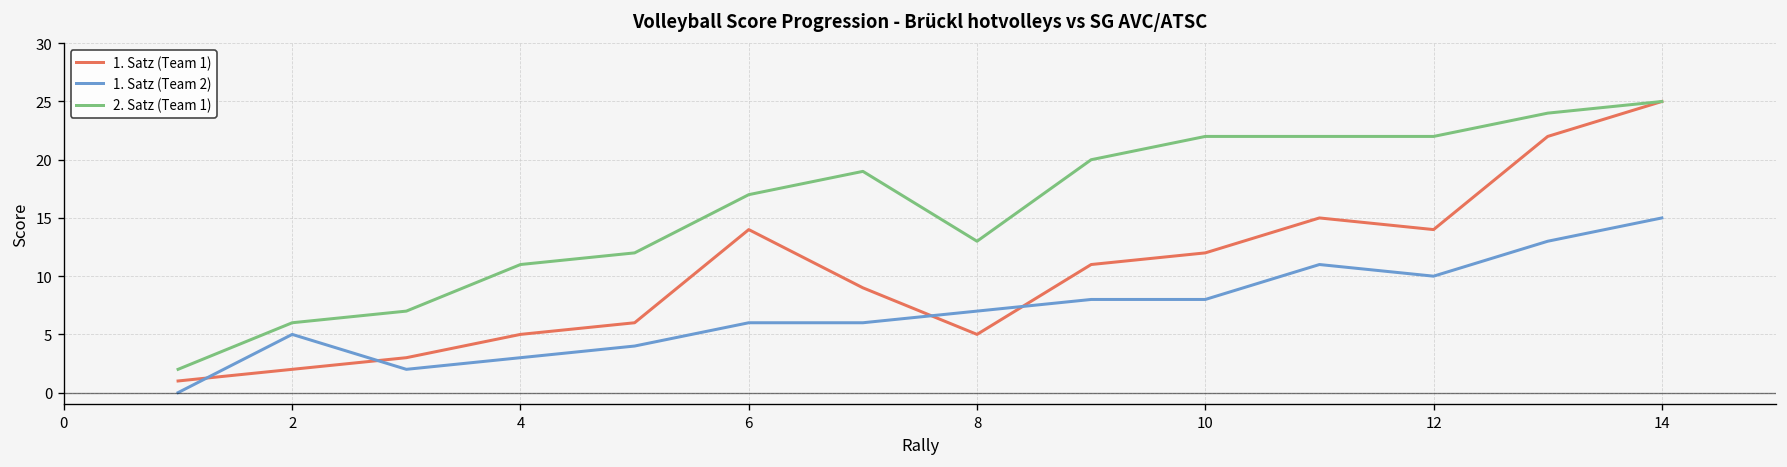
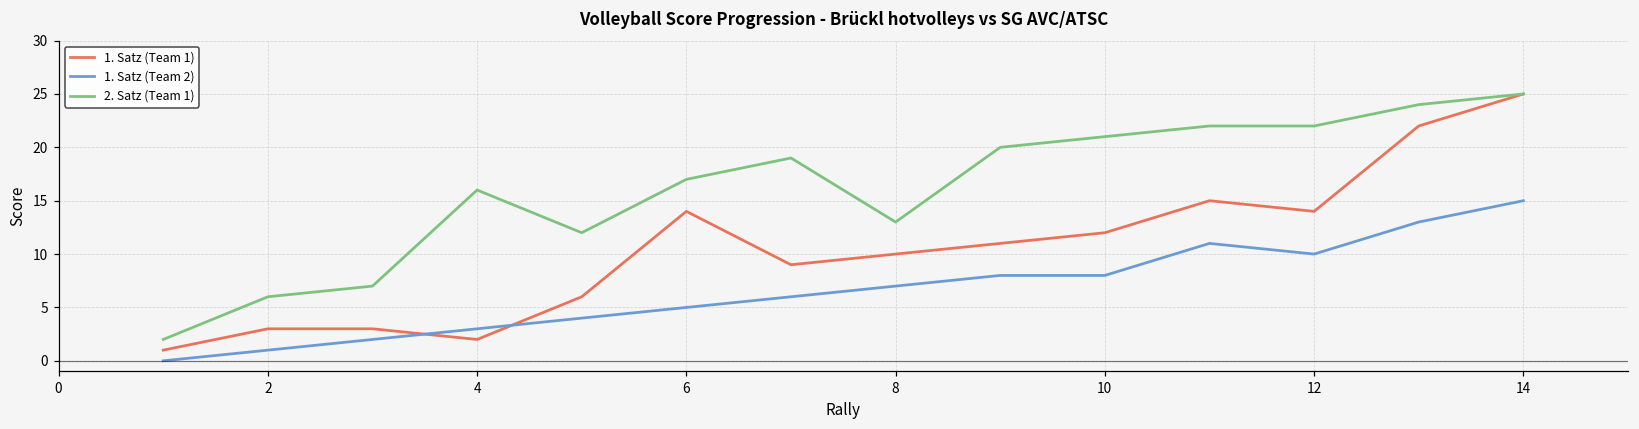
1. Satz (Team 1), 2: 2 -> 3
1. Satz (Team 2), 2: 5 -> 1
1. Satz (Team 1), 4: 5 -> 2
2. Satz (Team 1), 4: 11 -> 16
1. Satz (Team 2), 6: 6 -> 5
1. Satz (Team 1), 8: 5 -> 10
2. Satz (Team 1), 10: 22 -> 21
